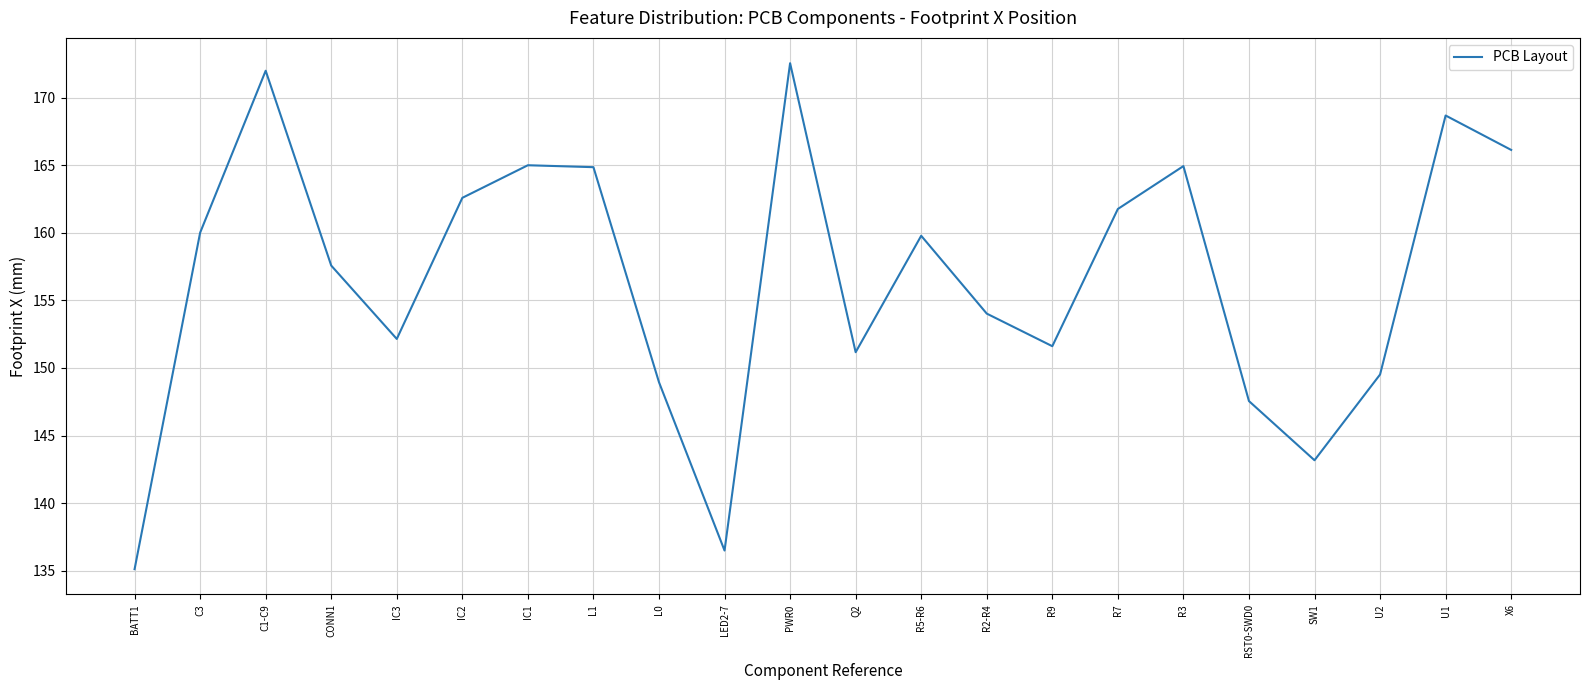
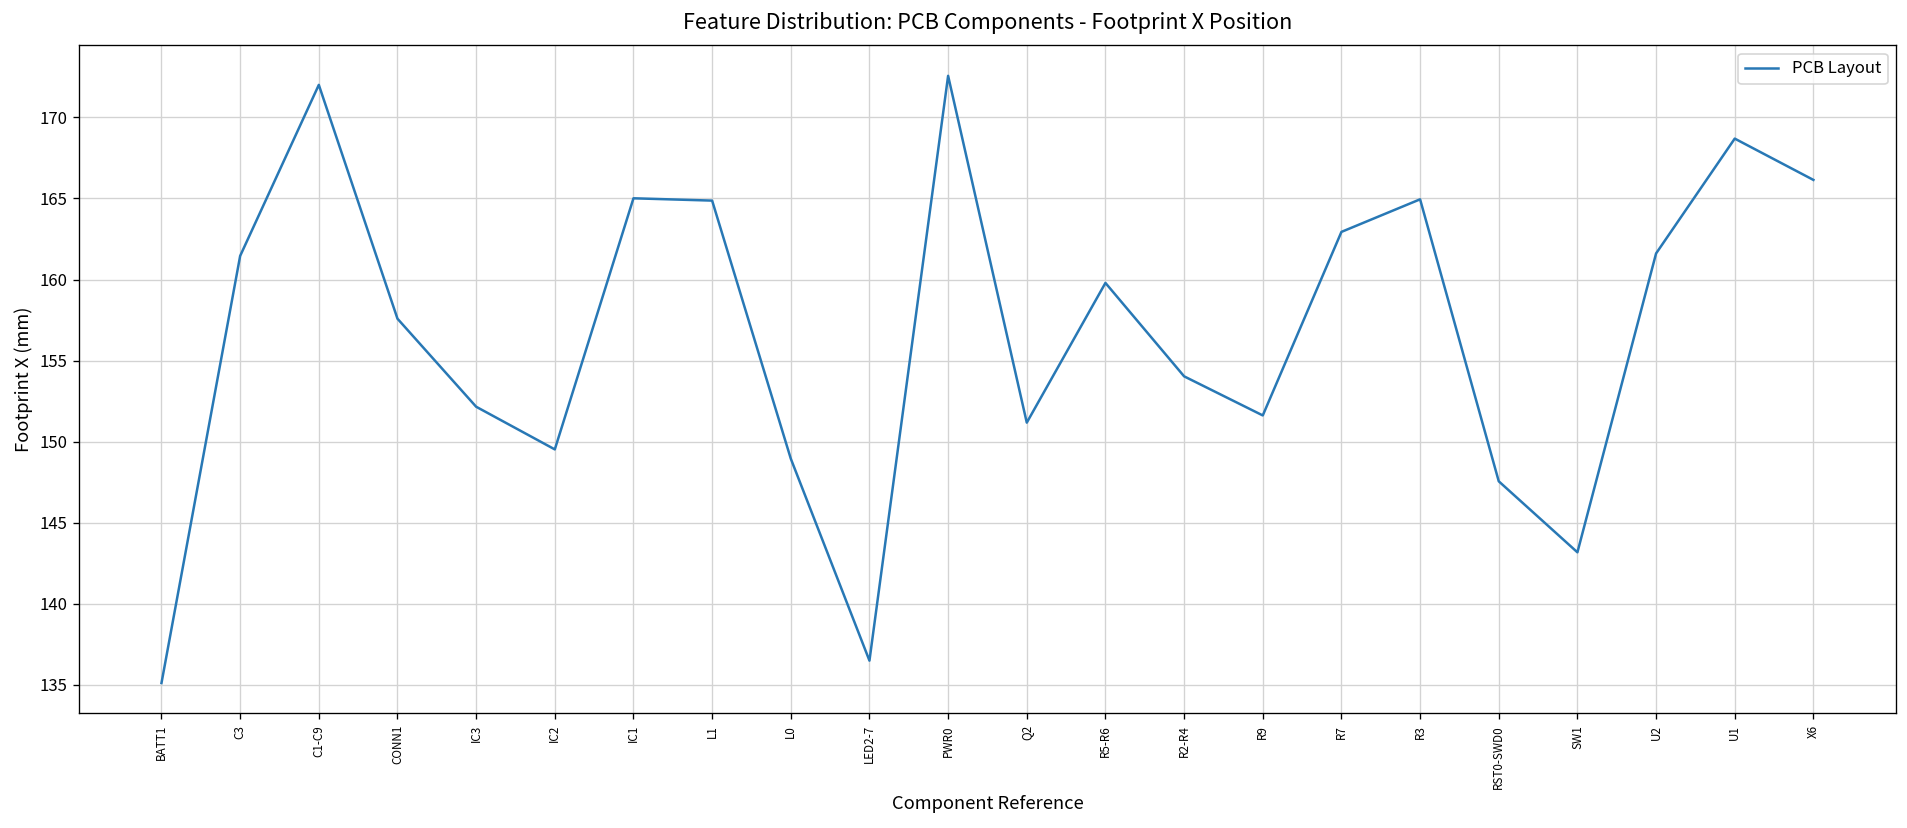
C3: 160.0 -> 161.5
IC2: 162.6 -> 149.5
R7: 161.8 -> 162.9
U2: 149.5 -> 161.6
